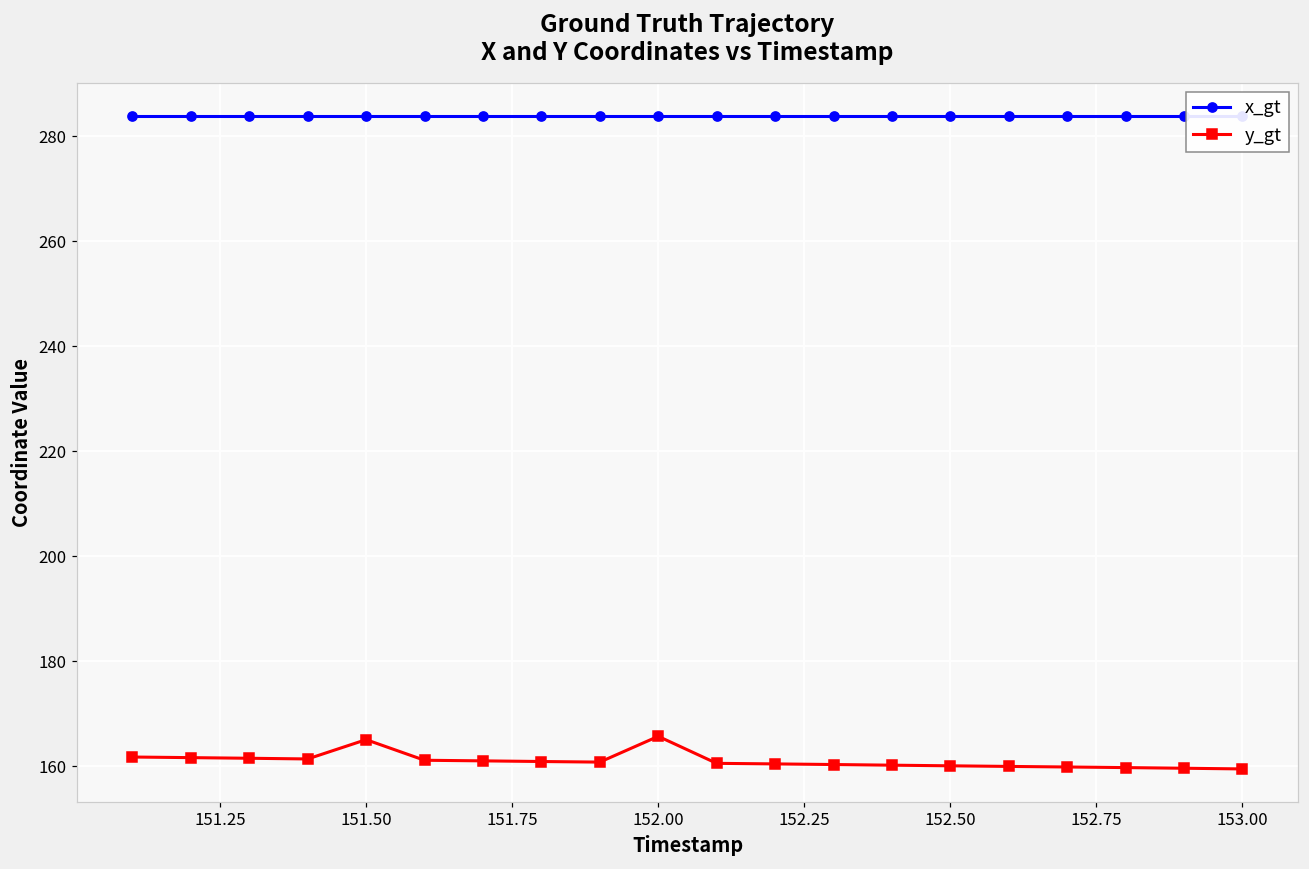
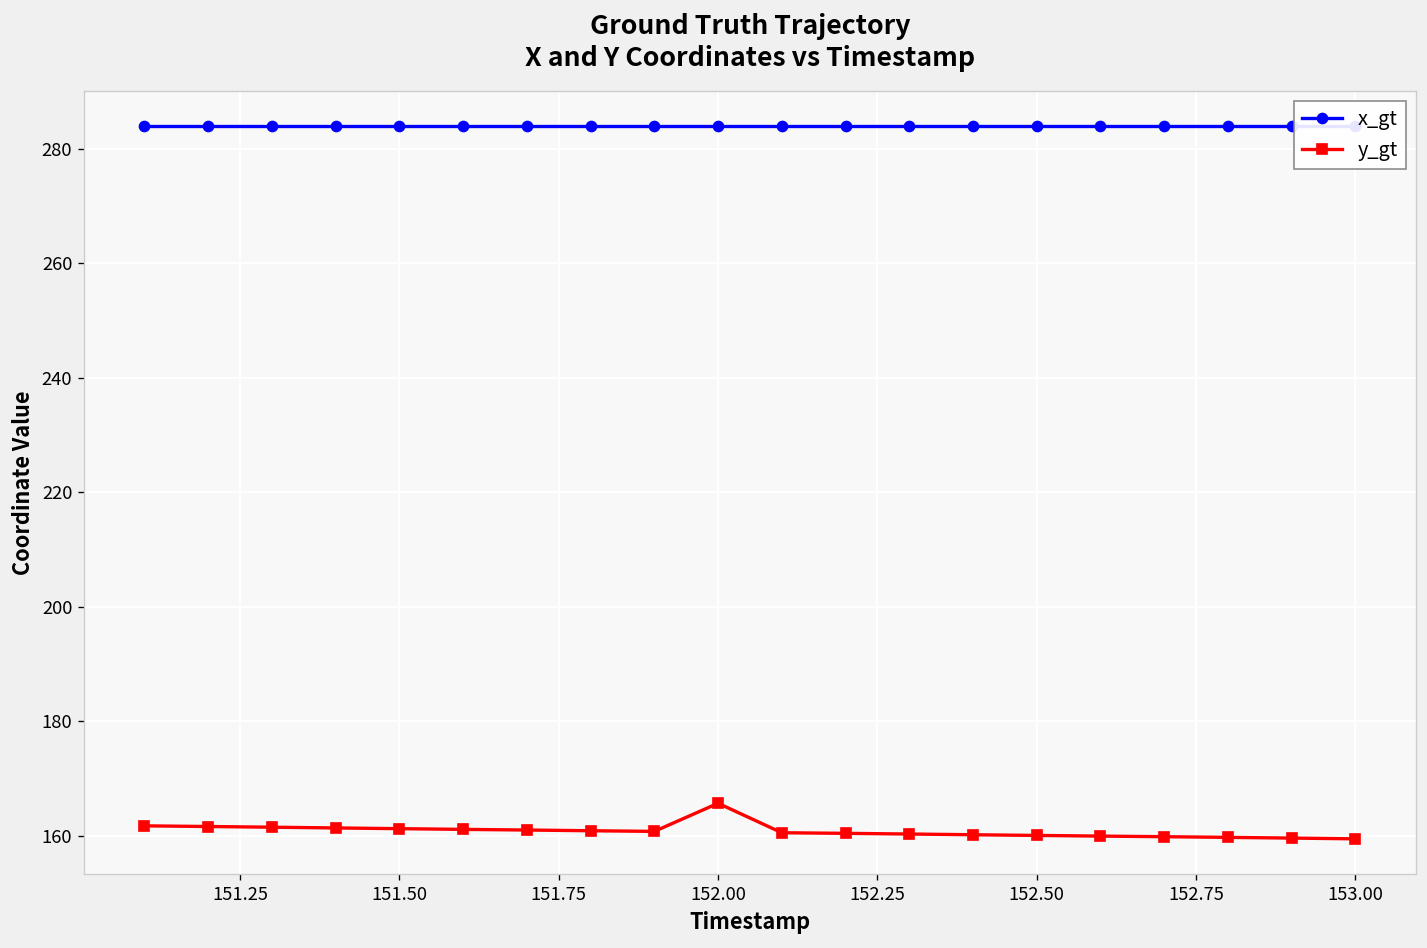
y_gt, 151.50: 165 -> 161
